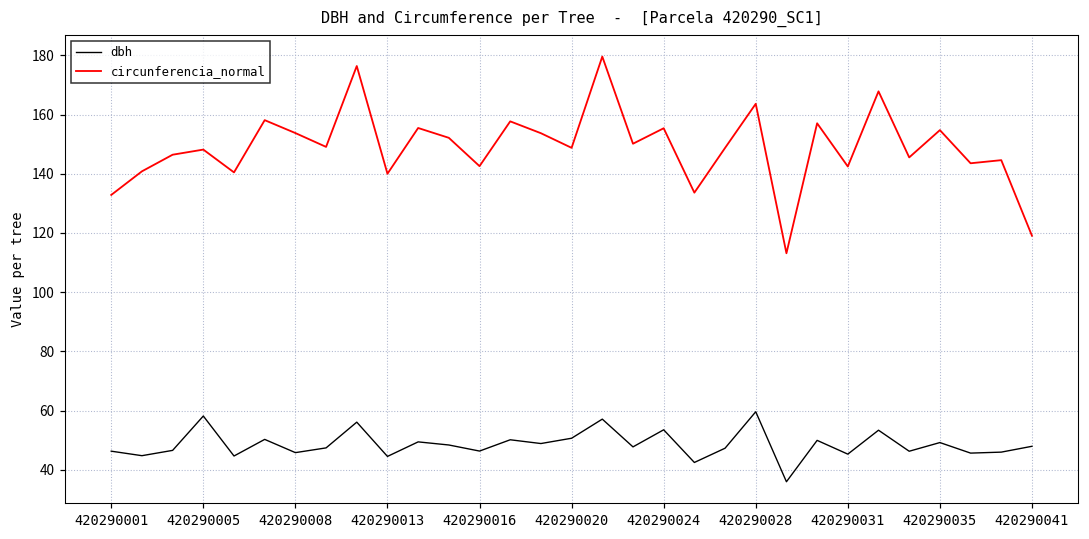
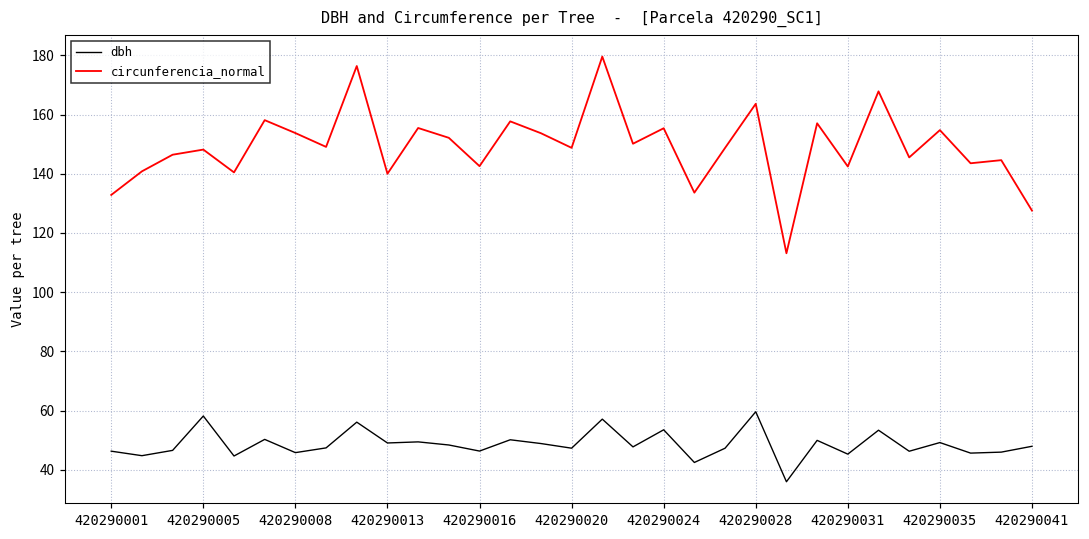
dbh, 420290013: 45 -> 49
dbh, 420290020: 51 -> 47
circunferencia_normal, 420290041: 119 -> 128
